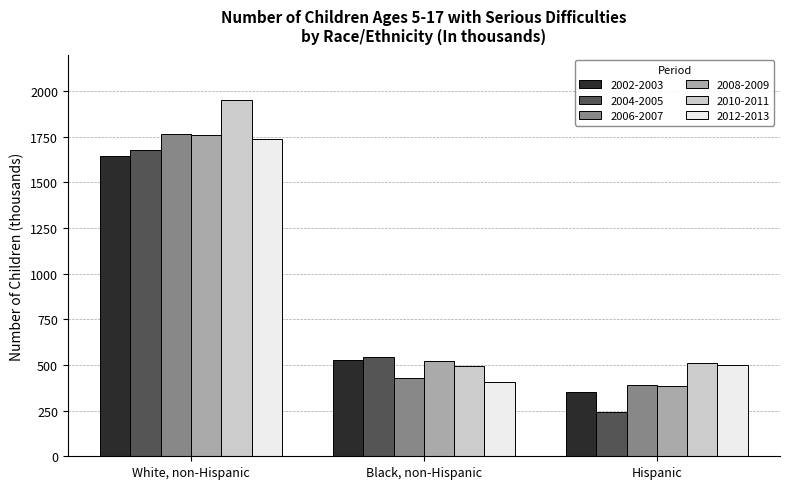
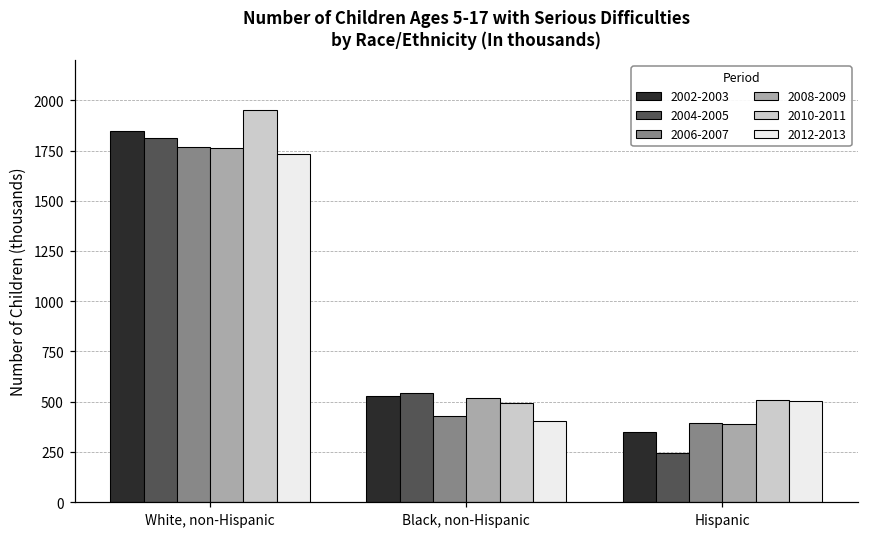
2002-2003, White, non-Hispanic: 1650 -> 1850
2004-2005, White, non-Hispanic: 1680 -> 1810
